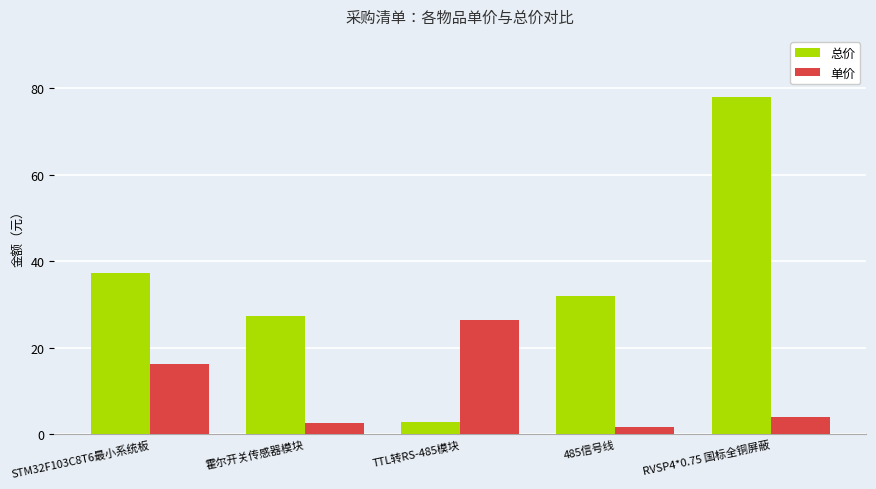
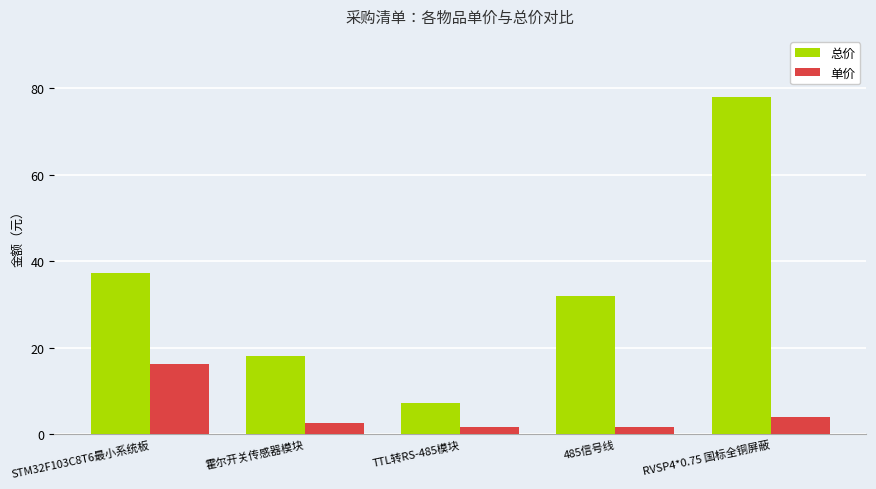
总价, 霍尔开关传感器模块: 27 -> 18
总价, TTL转RS-485模块: 3 -> 7
单价, TTL转RS-485模块: 27 -> 2
